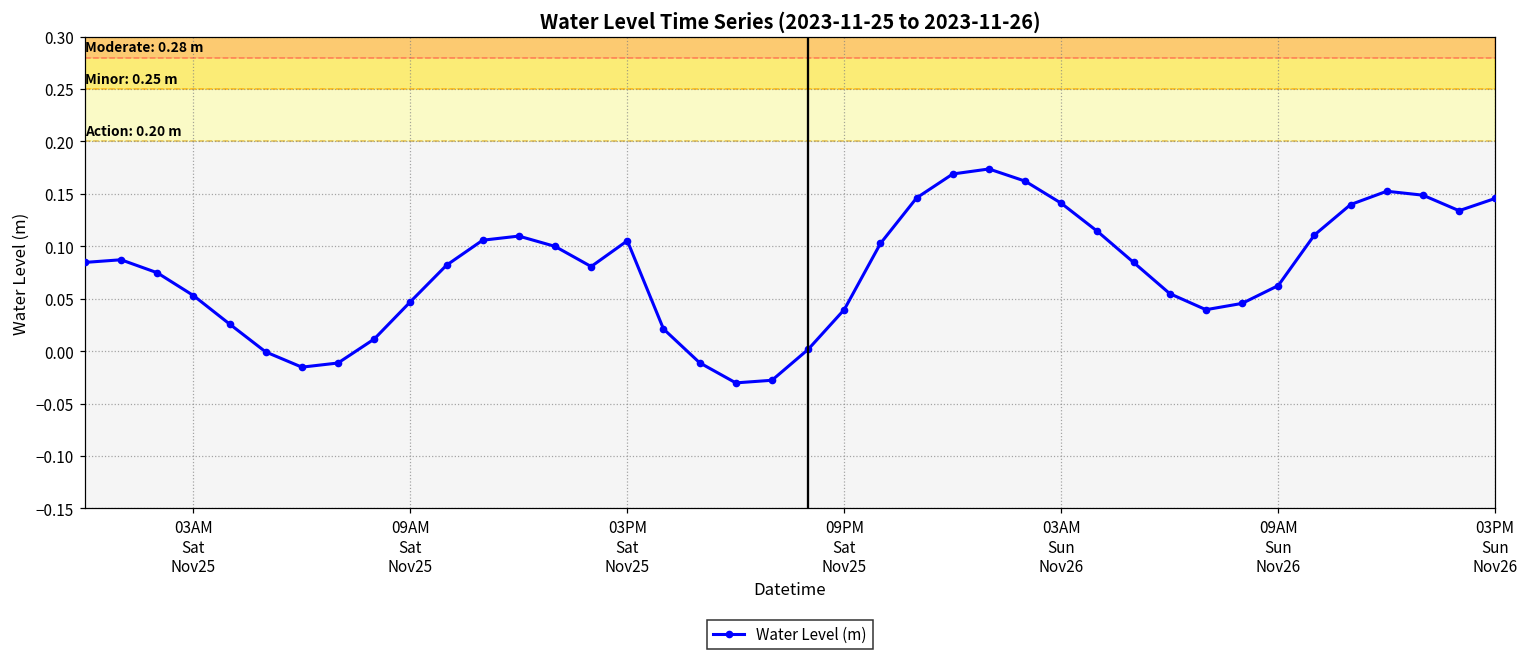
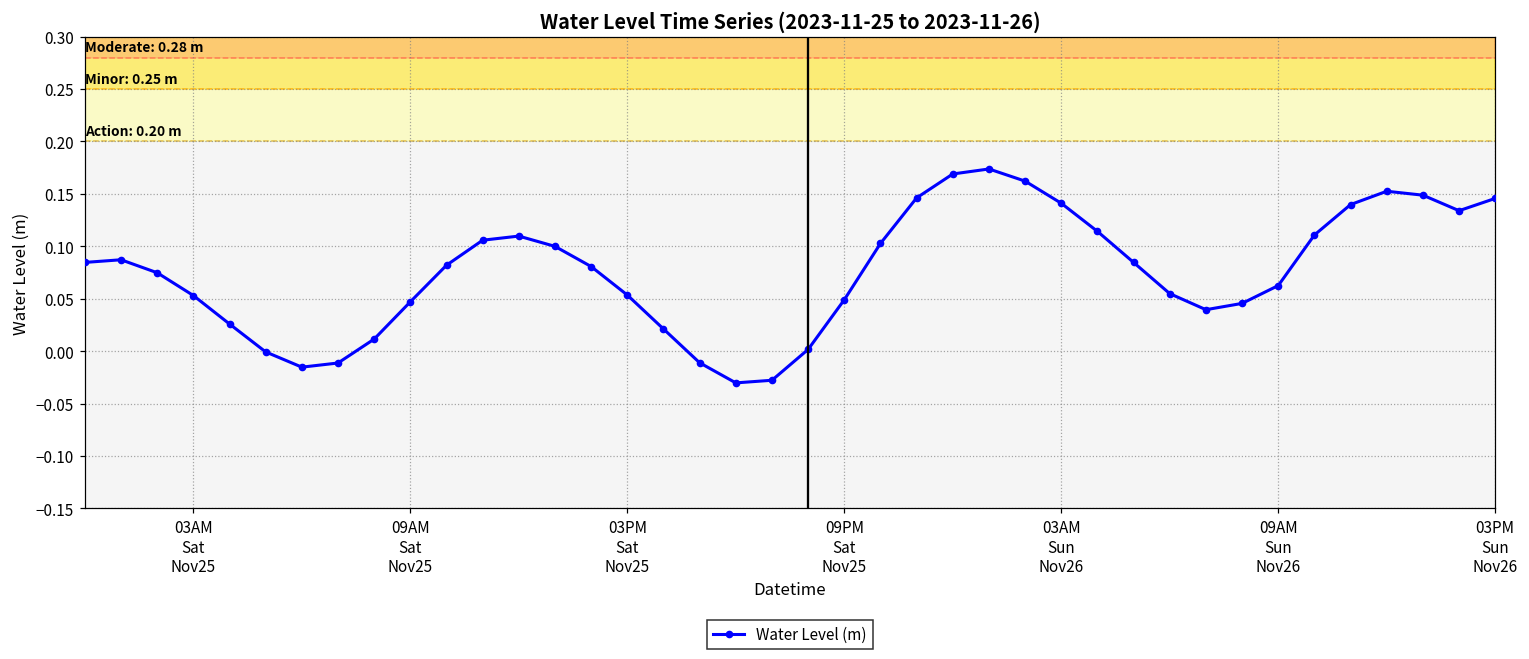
03PM Sat Nov25: 0.11 -> 0.05
09PM Sat Nov25: 0.04 -> 0.05
